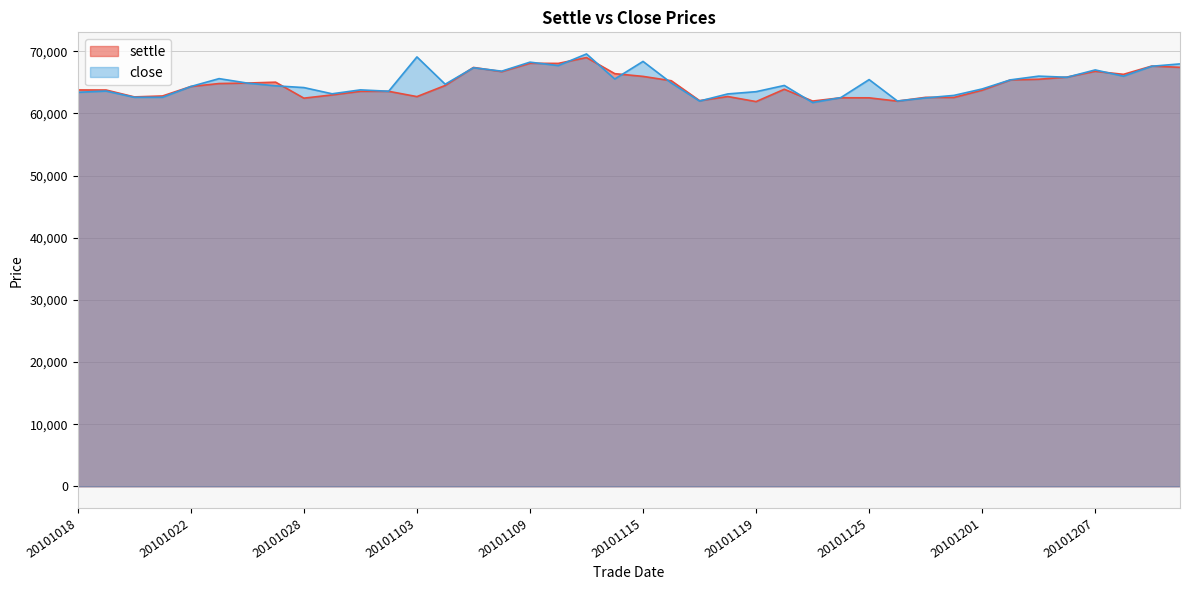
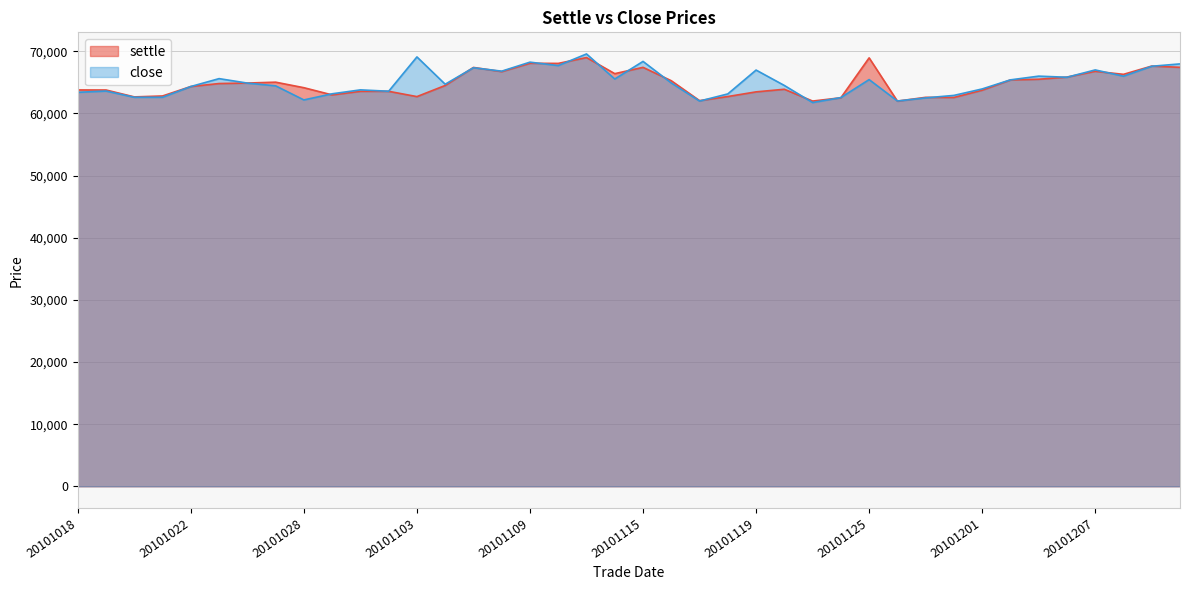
settle, 20101028: 62,000 -> 64,000
close, 20101028: 64,000 -> 62,000
settle, 20101115: 66,000 -> 67,000
settle, 20101119: 62,000 -> 63,000
close, 20101119: 64,000 -> 67,000
settle, 20101125: 63,000 -> 69,000
